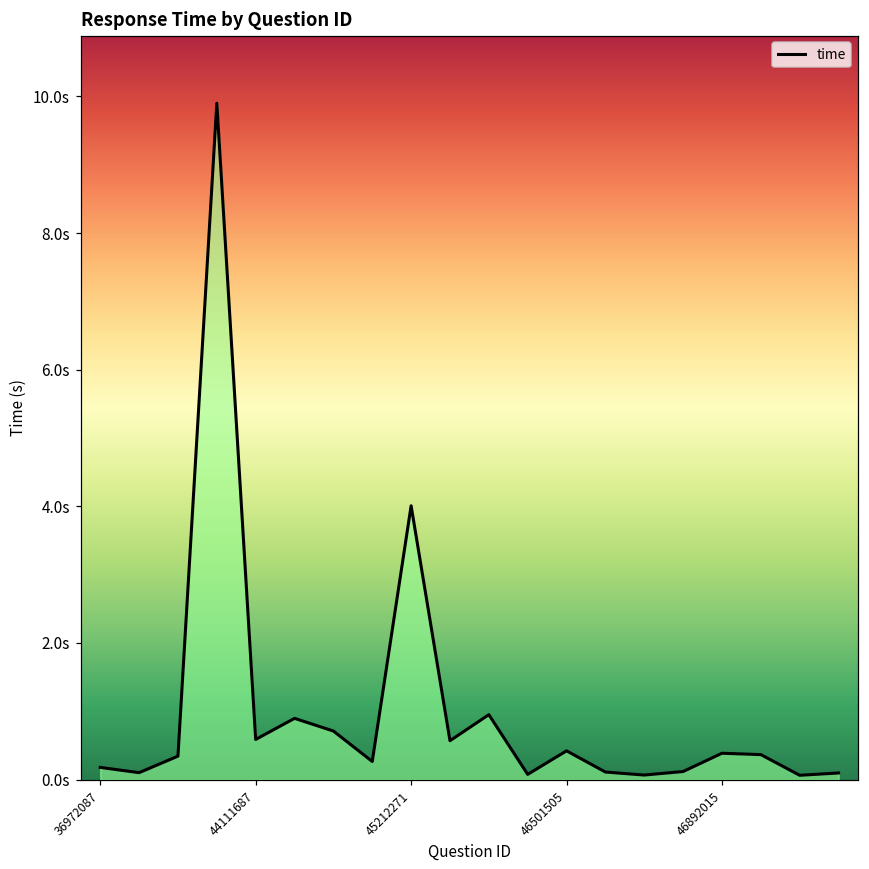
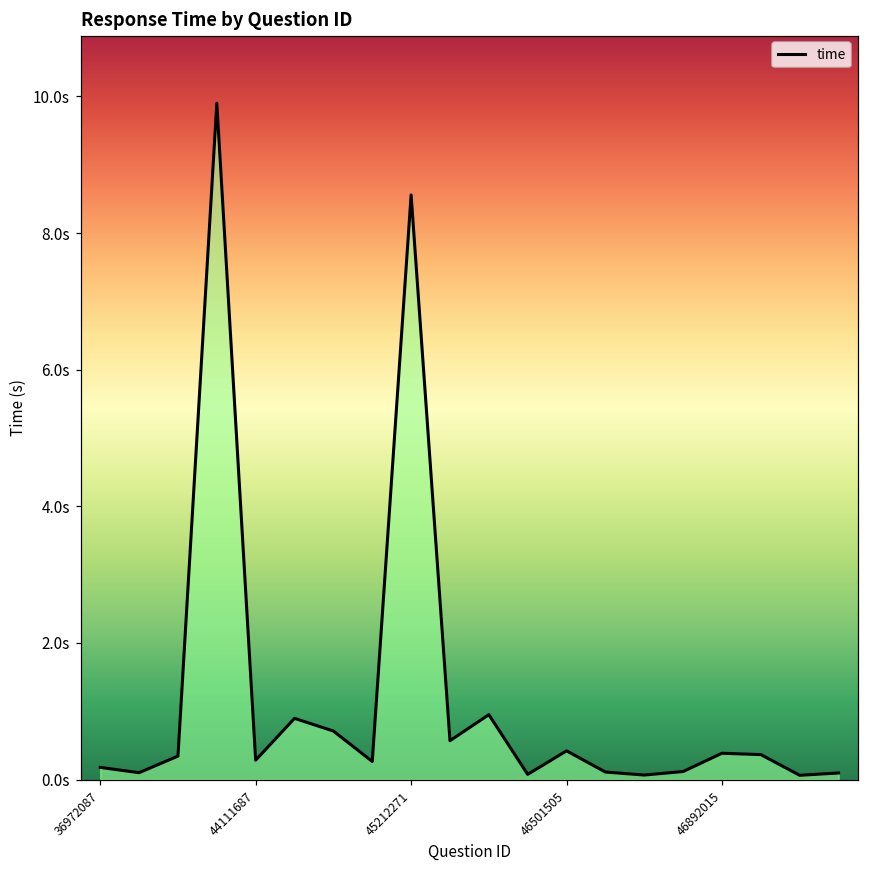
44111687: 0.6s -> 0.3s
45212271: 4.0s -> 8.6s
